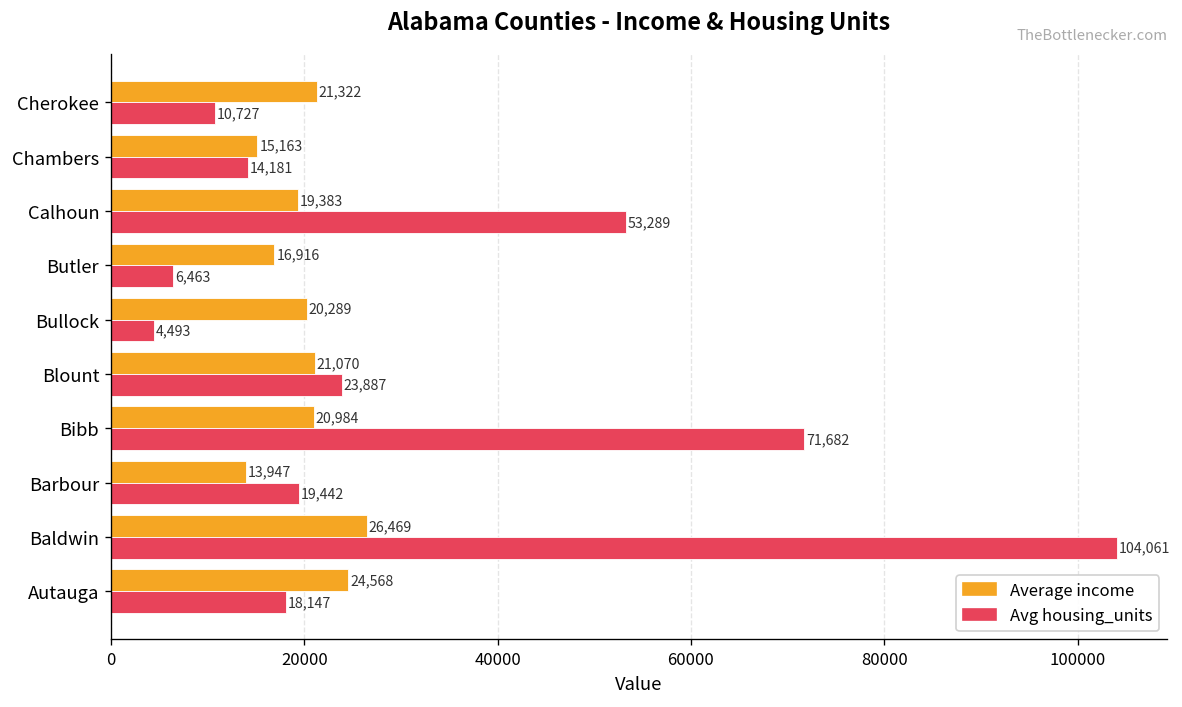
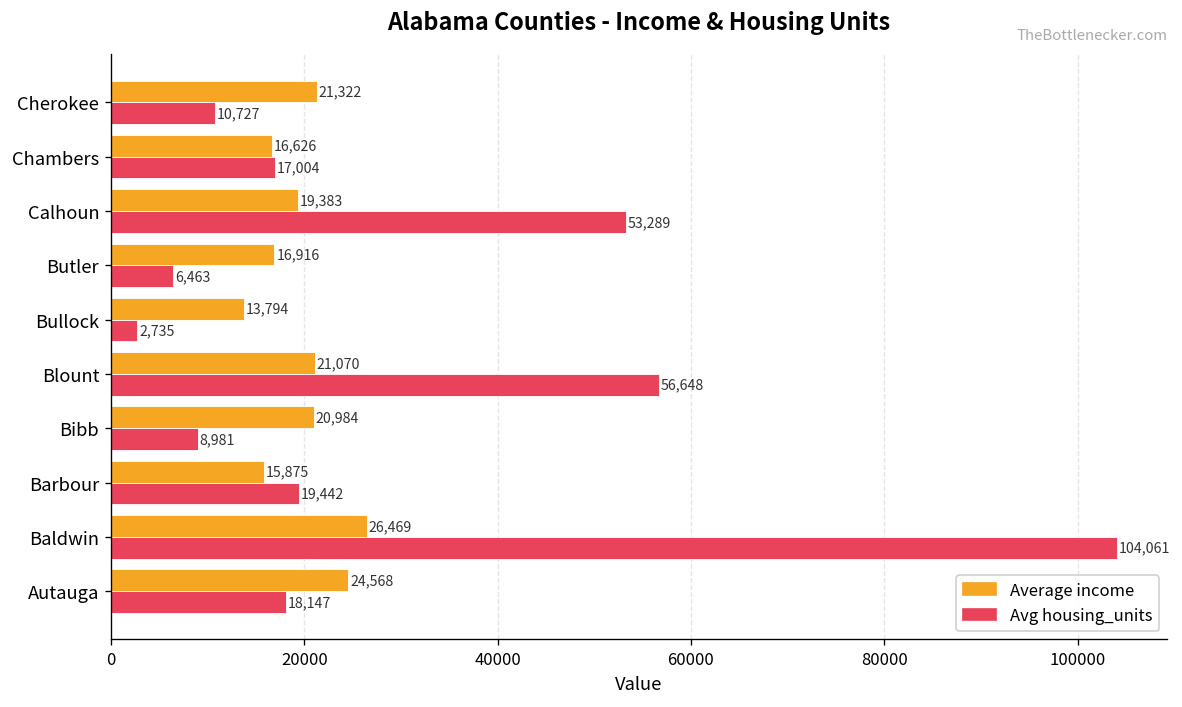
Average income, Chambers: 15,163 -> 16,626
Avg housing_units, Chambers: 14,181 -> 17,004
Average income, Bullock: 20,289 -> 13,794
Avg housing_units, Bullock: 4,493 -> 2,735
Avg housing_units, Blount: 23,887 -> 56,648
Avg housing_units, Bibb: 71,682 -> 8,981
Average income, Barbour: 13,947 -> 15,875
